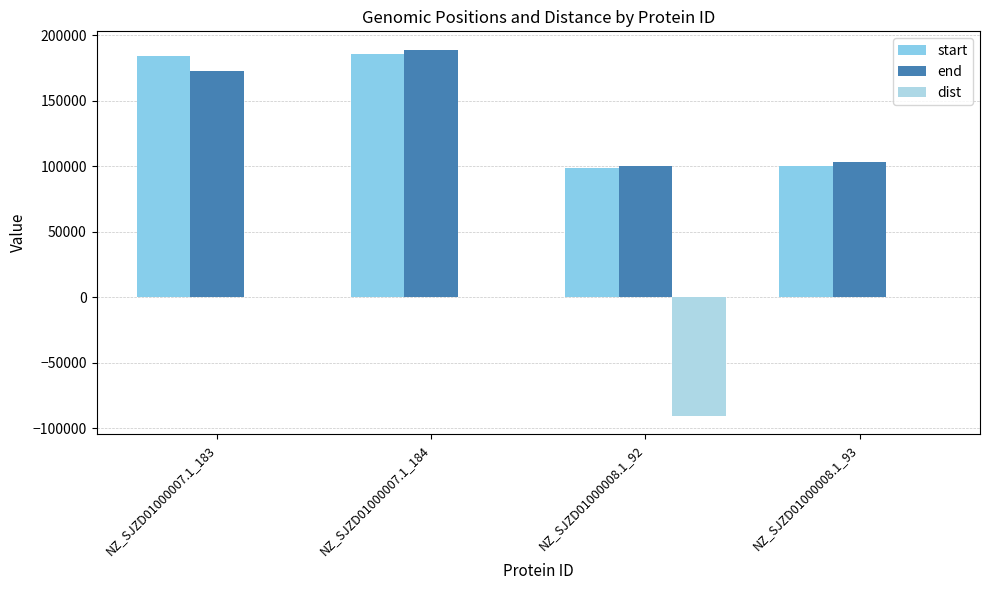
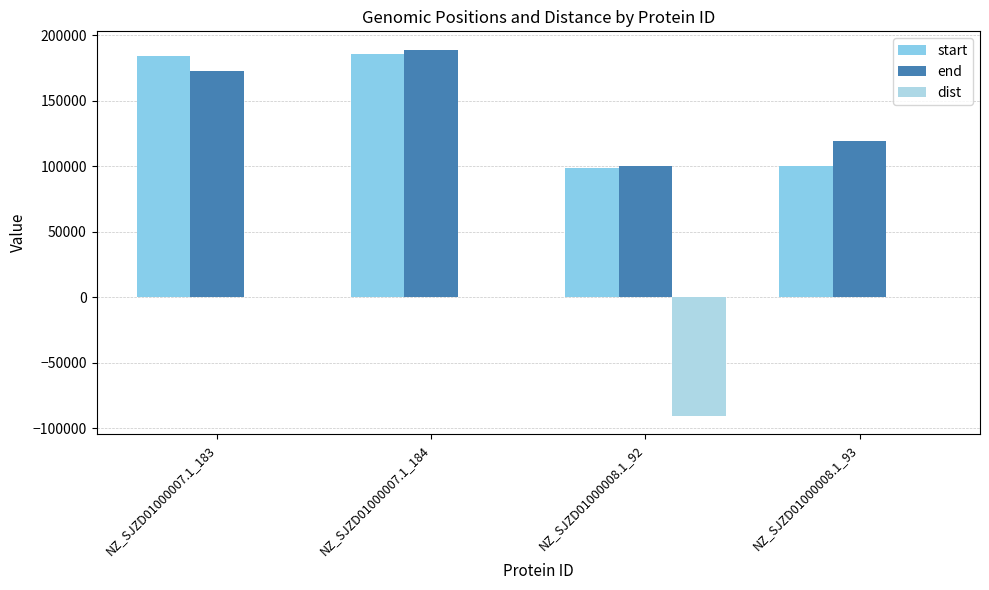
end, NZ_SJZD01000008.1_93: 104000 -> 119000
